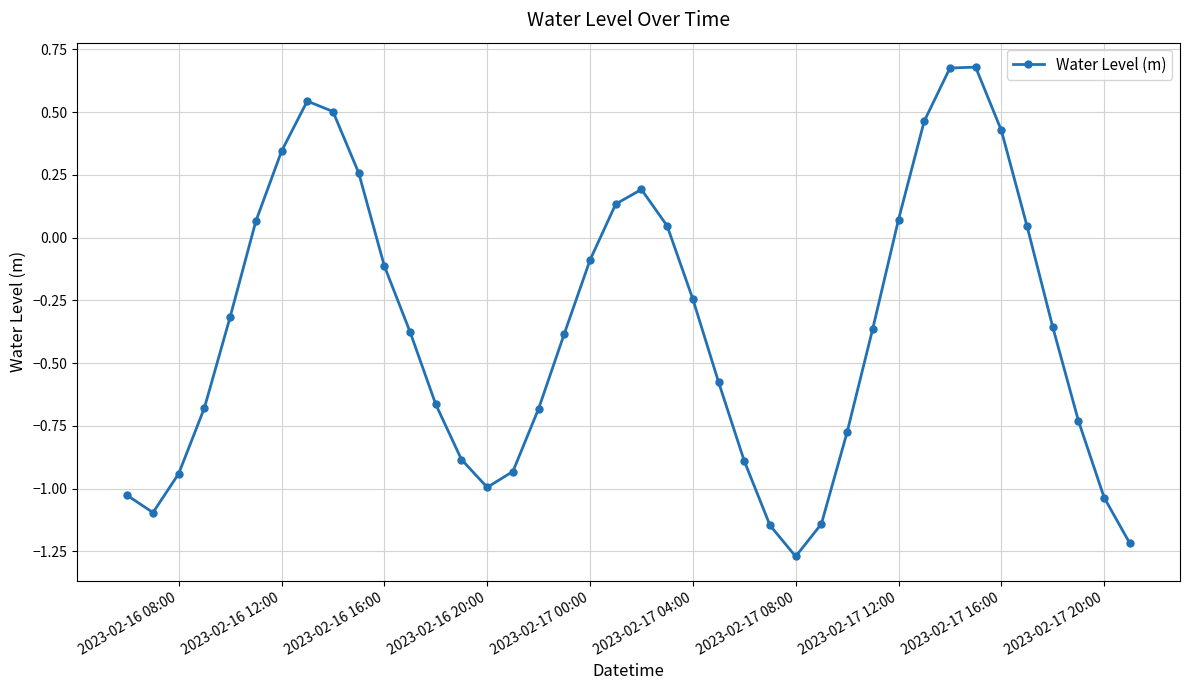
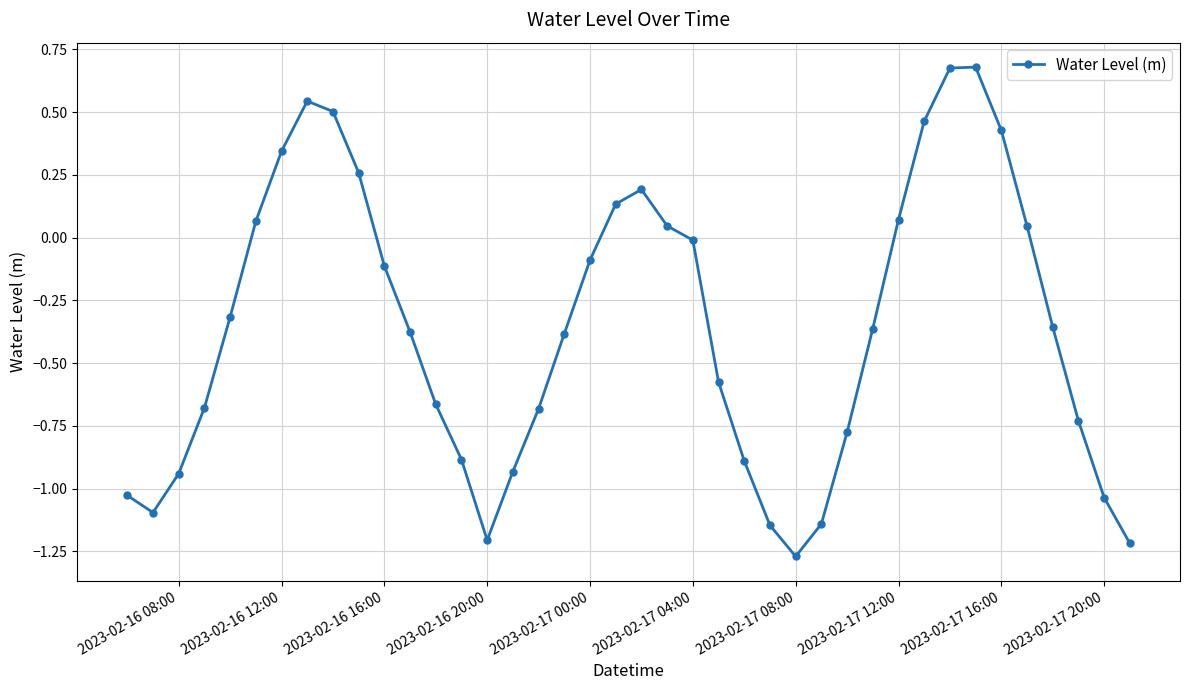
2023-02-16 20:00: -0.99 -> -1.21
2023-02-17 04:00: -0.25 -> -0.01
